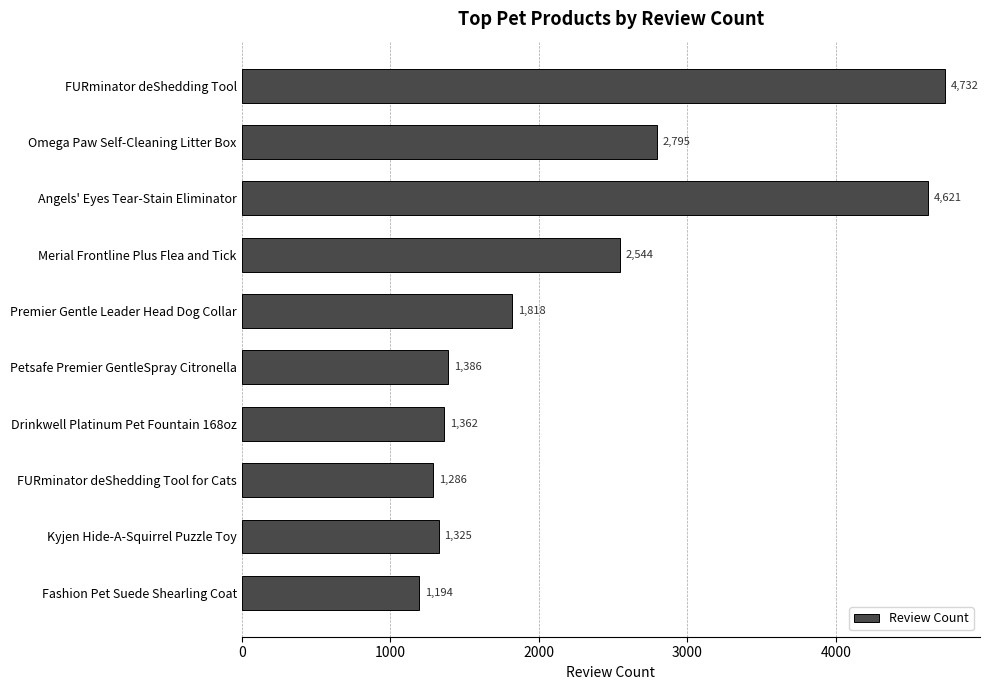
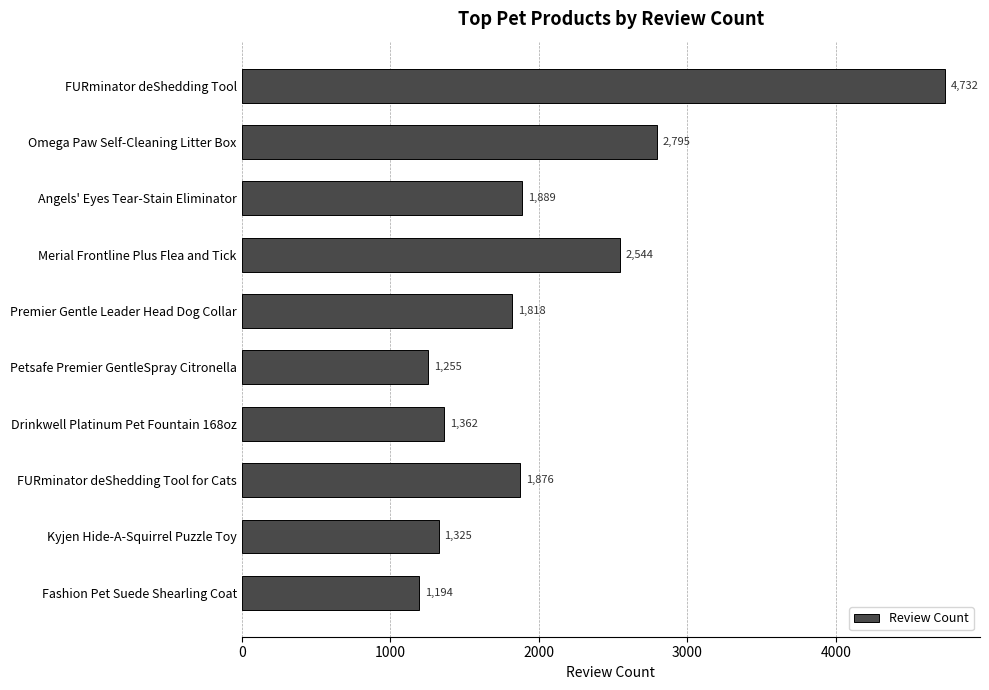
Angels' Eyes Tear-Stain Eliminator: 4,621 -> 1,889
Petsafe Premier GentleSpray Citronella: 1,386 -> 1,255
FURminator deShedding Tool for Cats: 1,286 -> 1,876
